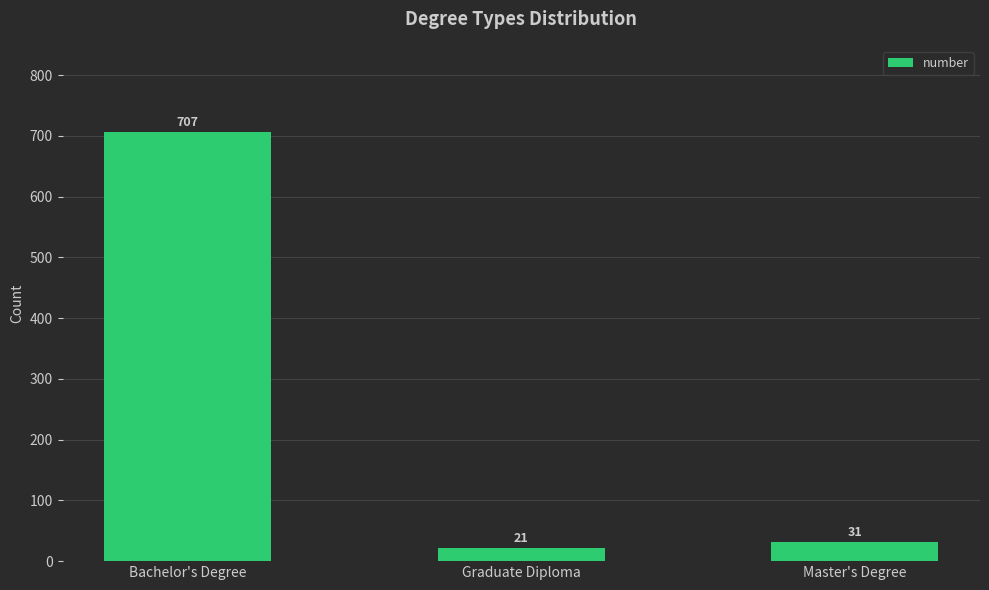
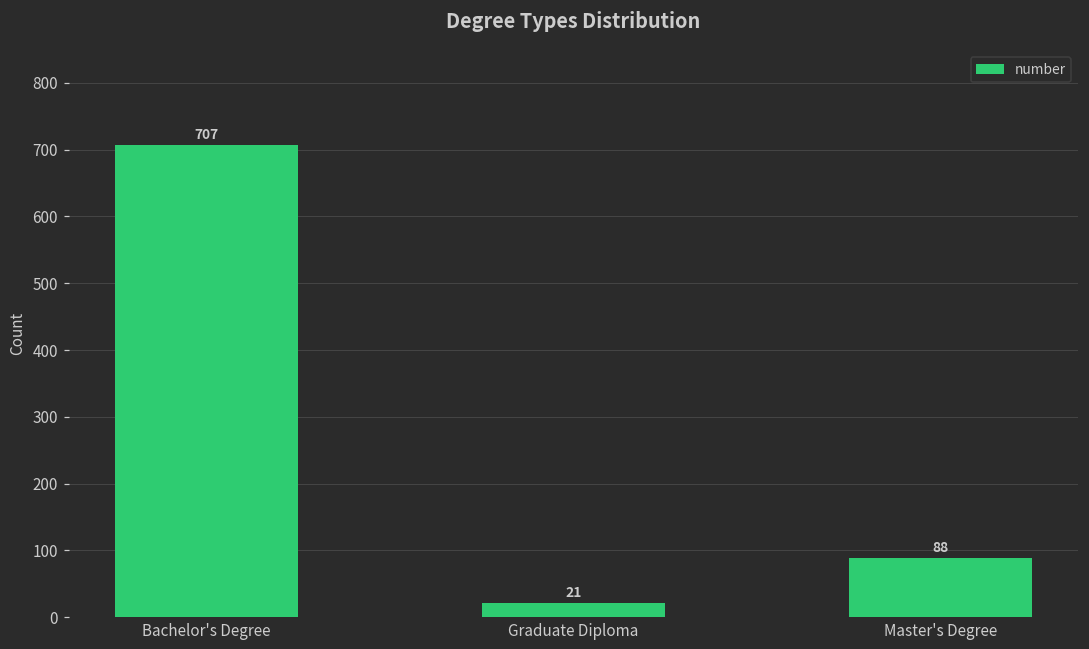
Master's Degree: 31 -> 88
